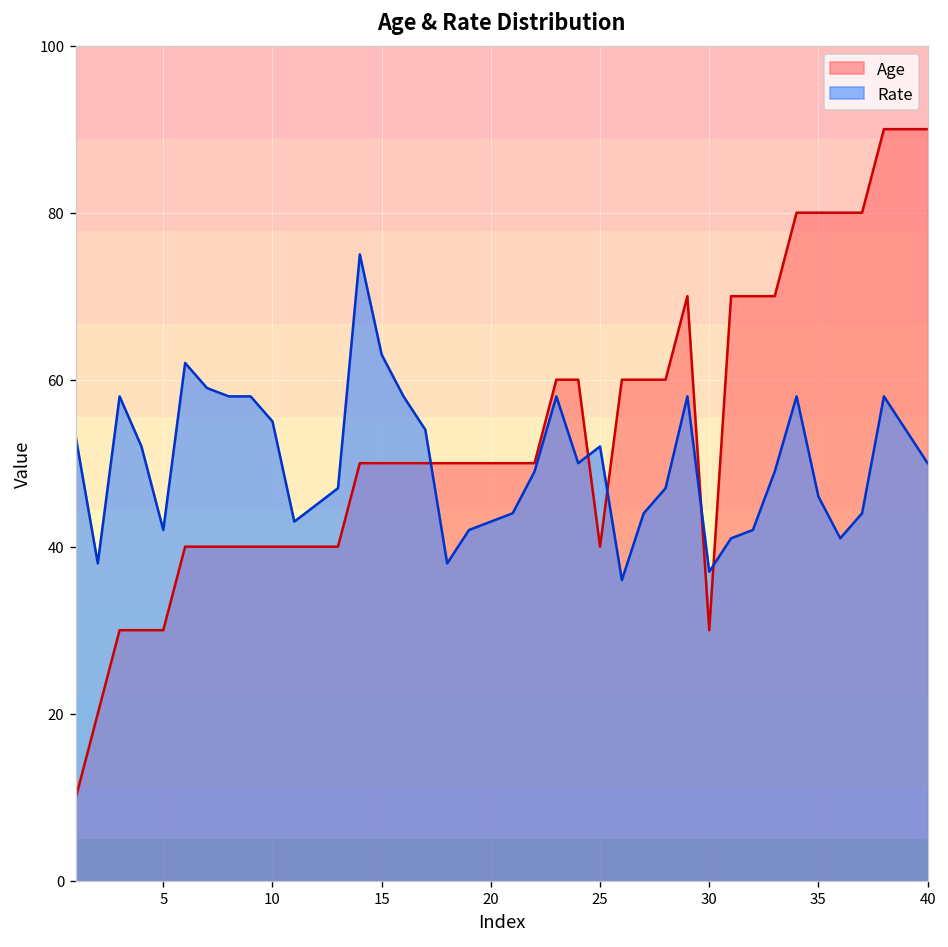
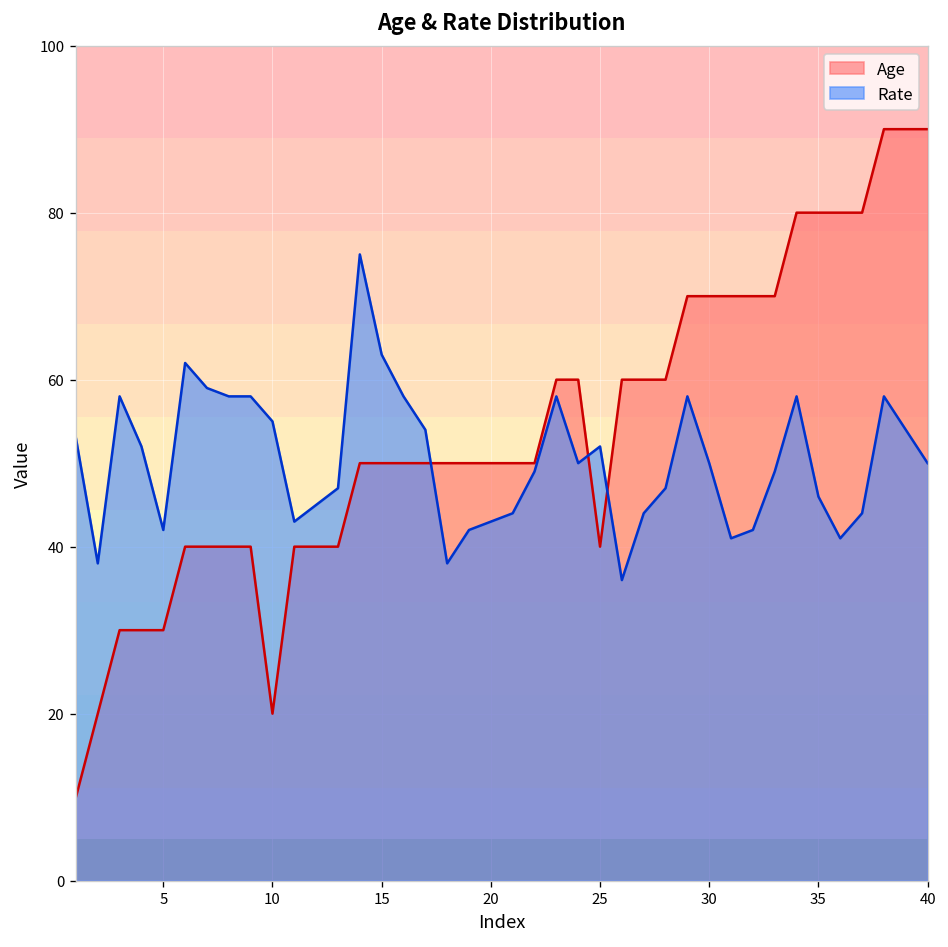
Age, 10: 40 -> 20
Age, 30: 30 -> 70
Rate, 30: 37 -> 50
